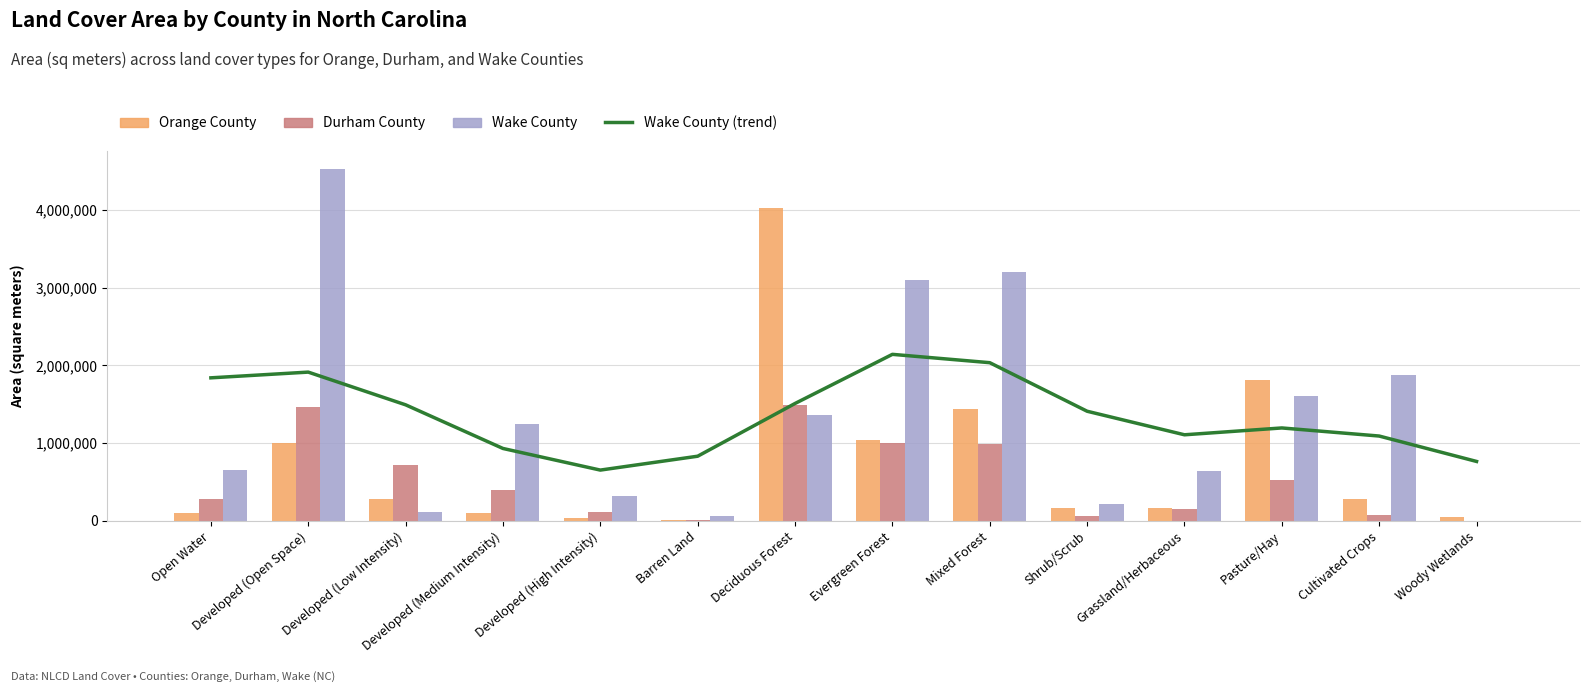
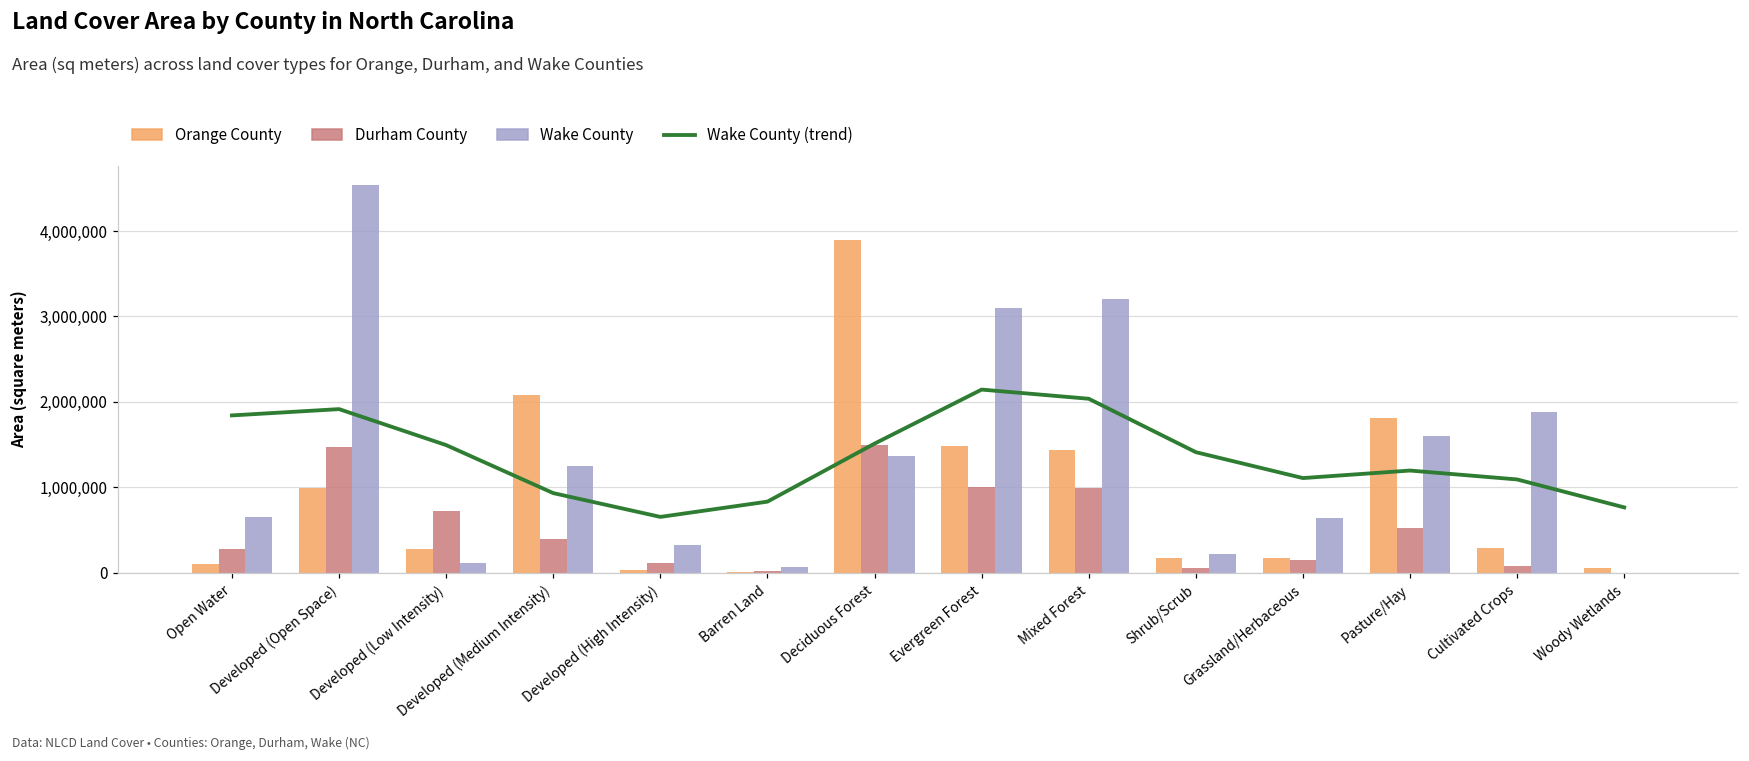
Orange County, Developed (Medium Intensity): 100,000 -> 2,100,000
Orange County, Deciduous Forest: 4,000,000 -> 3,900,000
Orange County, Evergreen Forest: 1,000,000 -> 1,500,000
